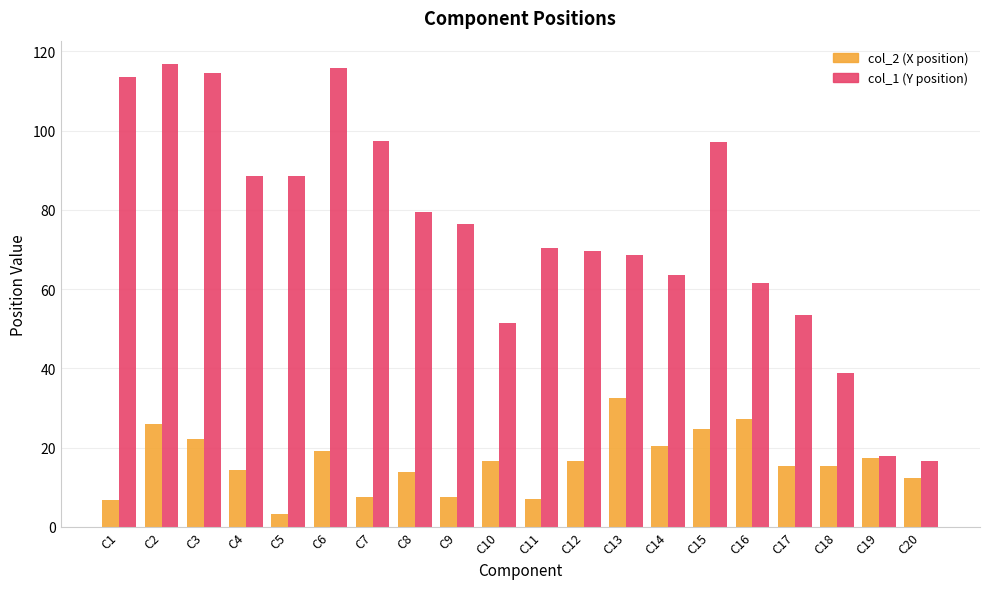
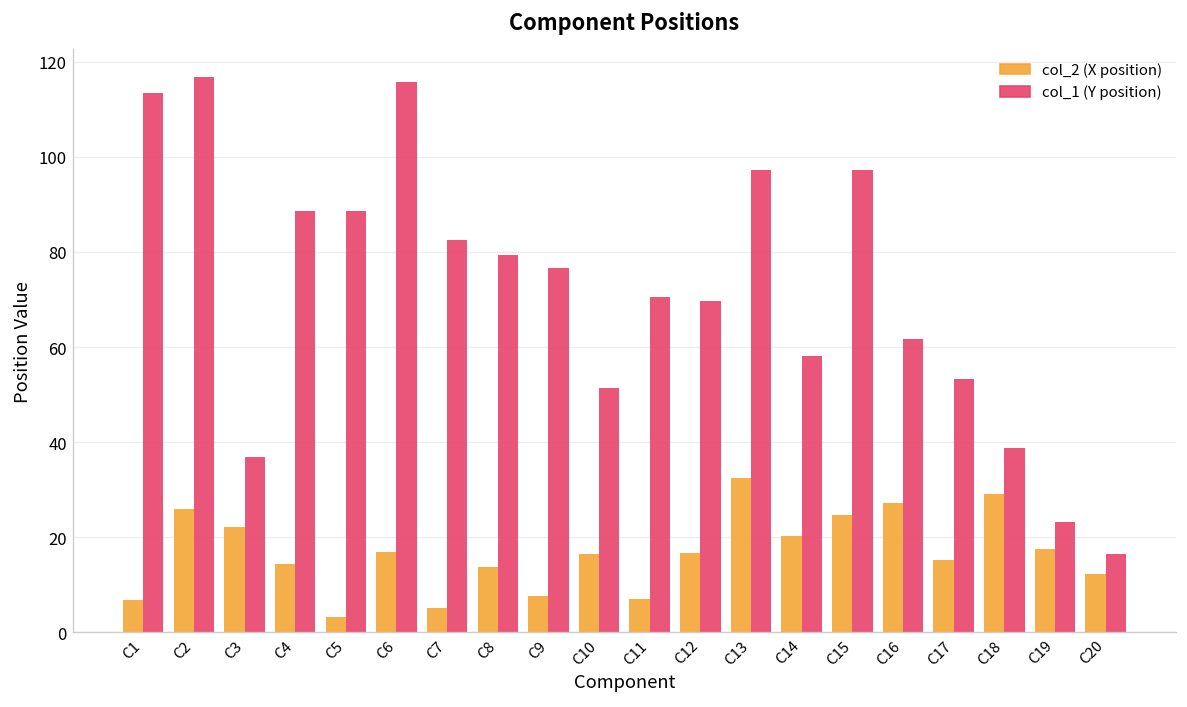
col_1 (Y position), C3: 115 -> 37
col_2 (X position), C6: 19 -> 17
col_2 (X position), C7: 8 -> 5
col_1 (Y position), C7: 97 -> 83
col_1 (Y position), C13: 69 -> 97
col_1 (Y position), C14: 64 -> 58
col_2 (X position), C18: 15 -> 29
col_1 (Y position), C19: 18 -> 23
